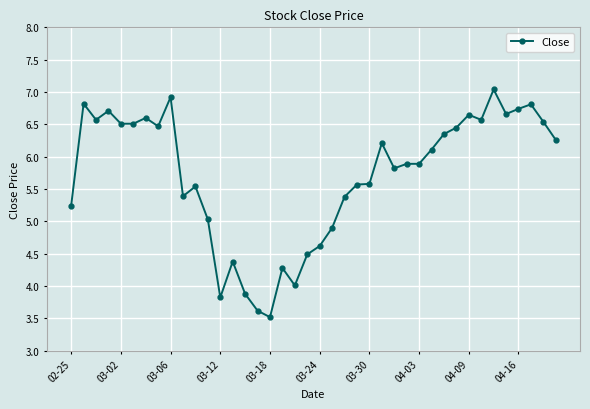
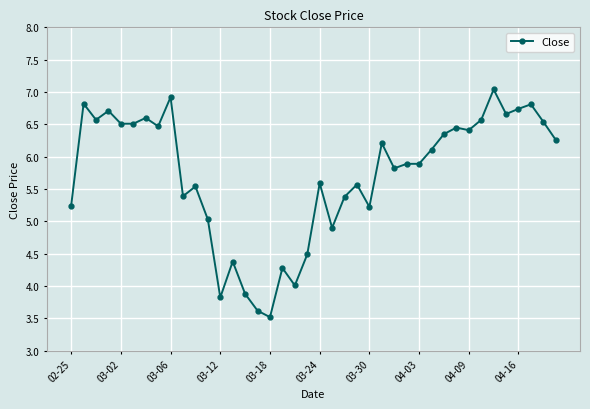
03-24: 4.6 -> 5.6
03-30: 5.6 -> 5.2
04-09: 6.6 -> 6.4
